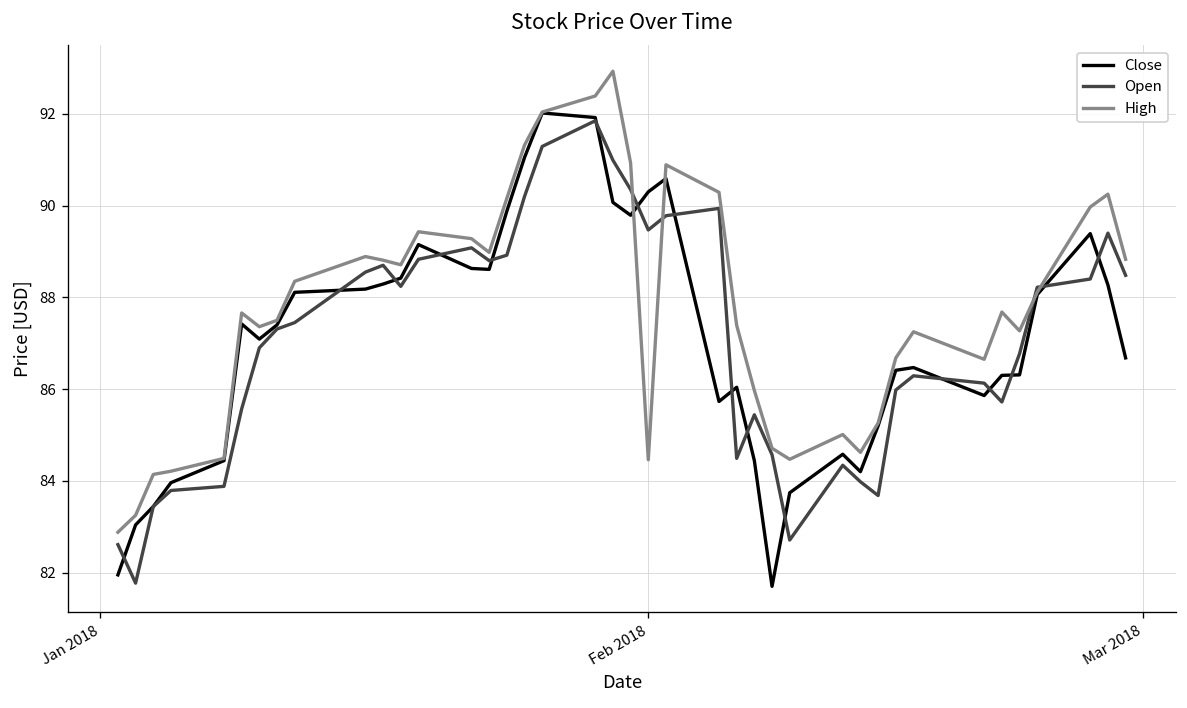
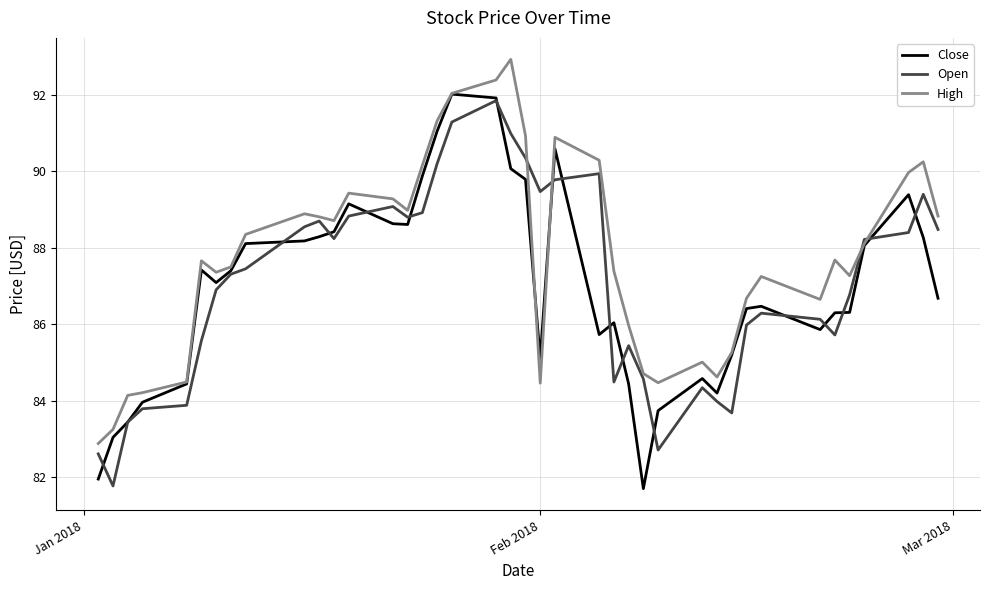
Close, Feb 2018: 90.3 -> 85.1
